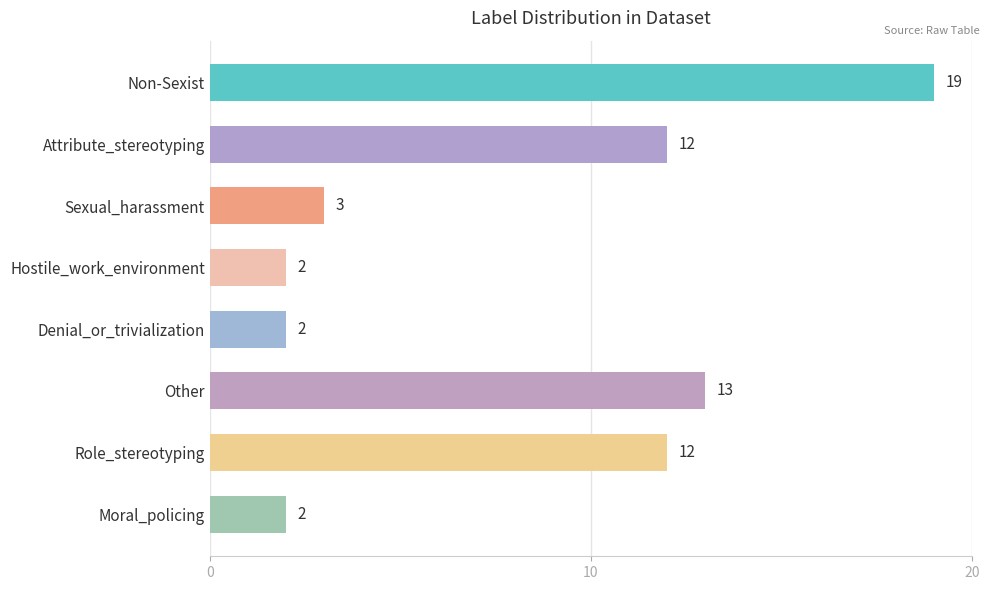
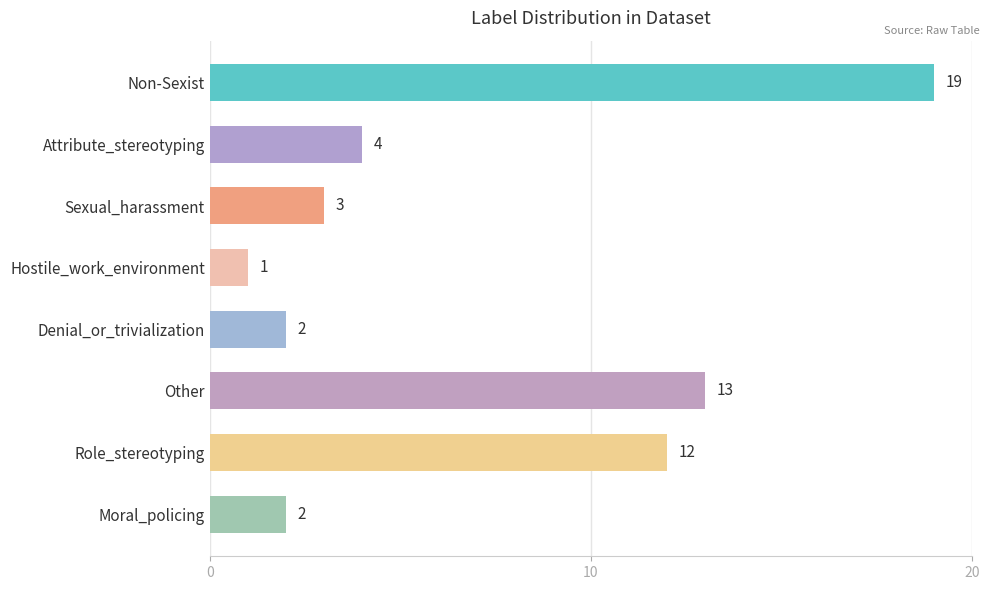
Attribute_stereotyping: 12 -> 4
Hostile_work_environment: 2 -> 1
